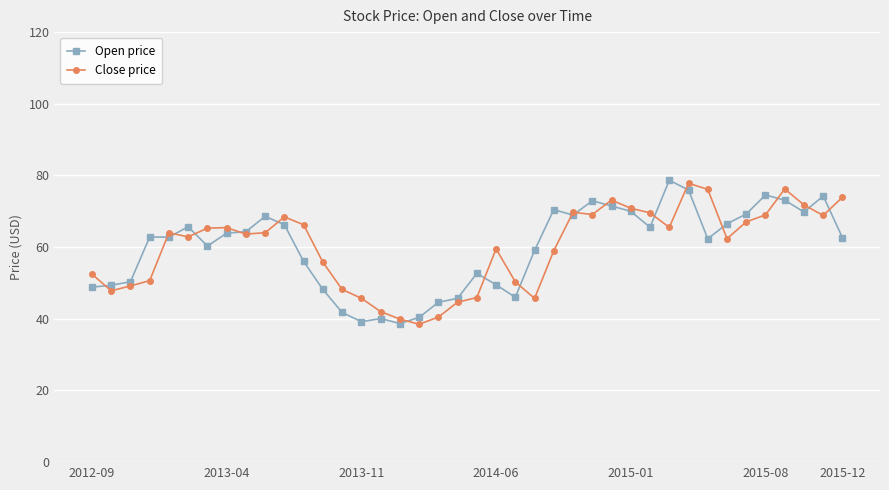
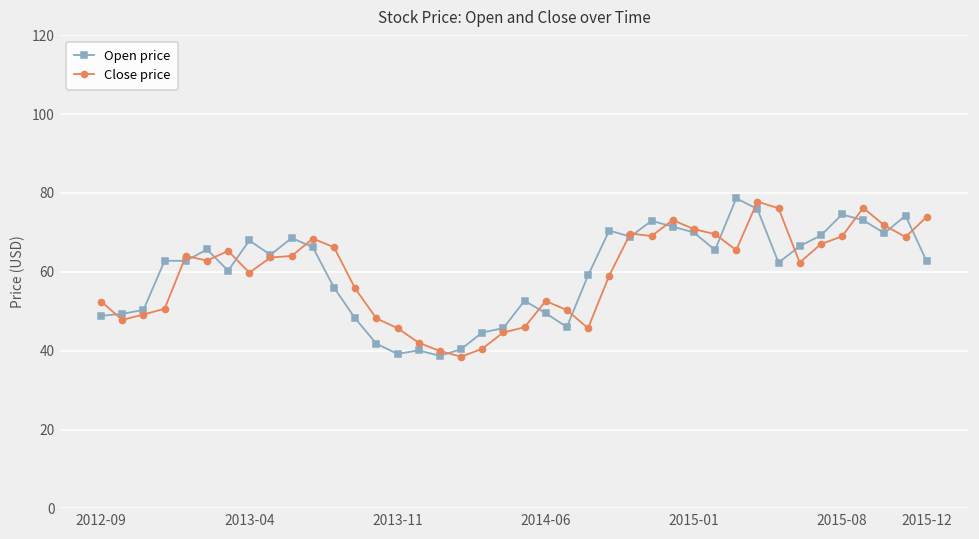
Open price, 2013-04: 64 -> 68
Close price, 2013-04: 65 -> 60
Close price, 2014-06: 60 -> 53
